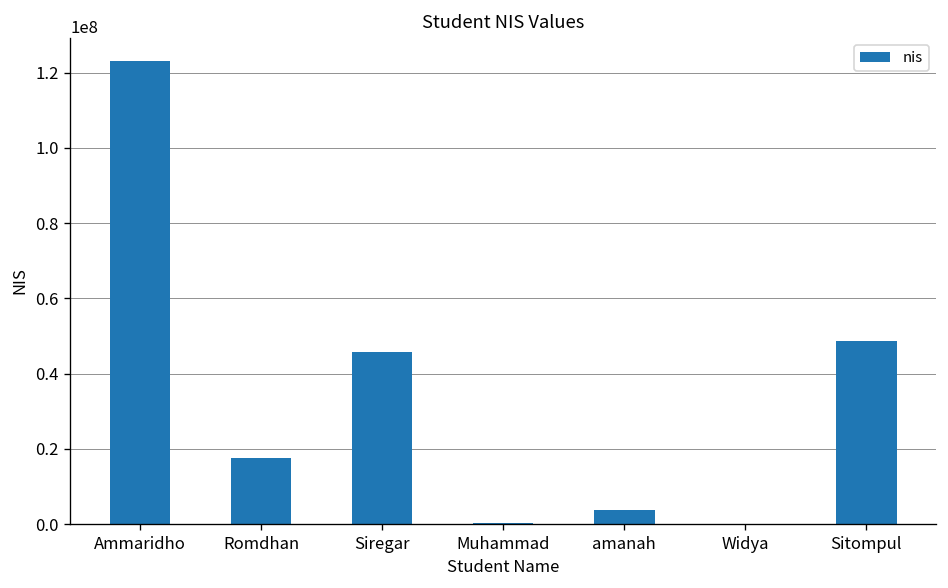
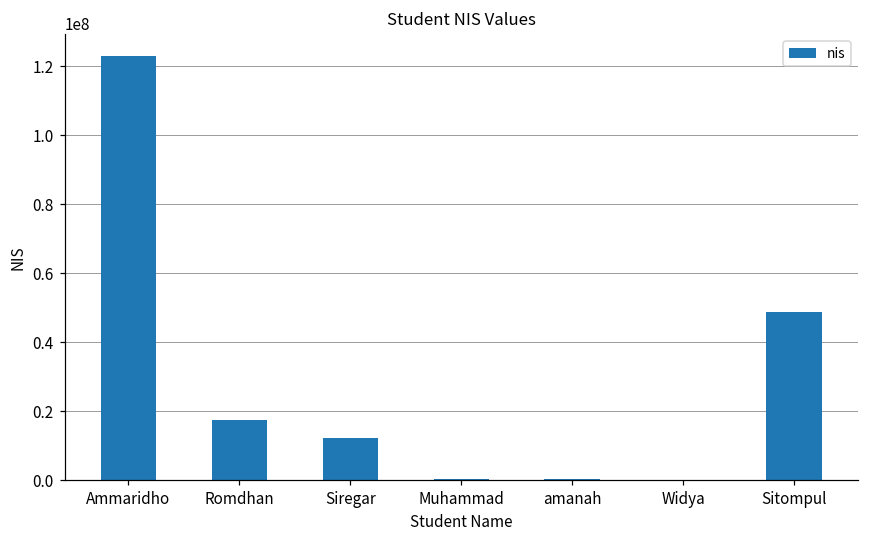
Siregar: 46000000 -> 12000000
amanah: 4000000 -> 0
